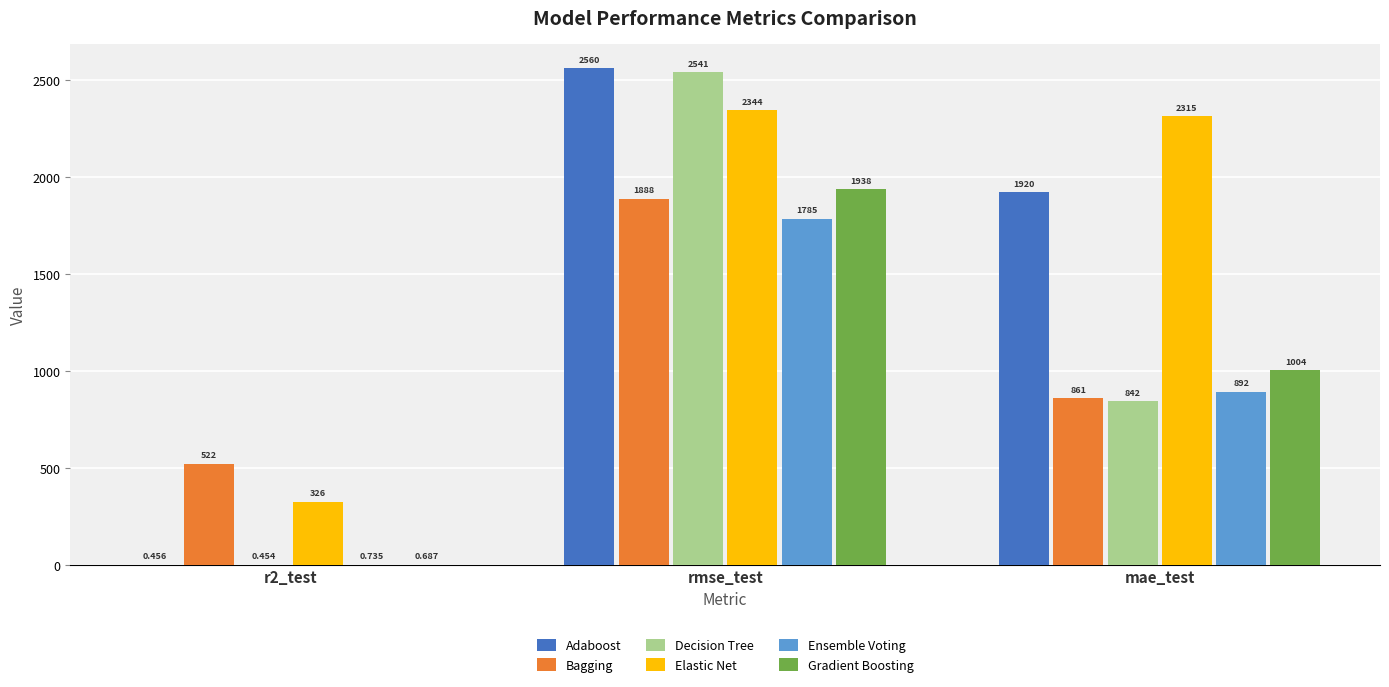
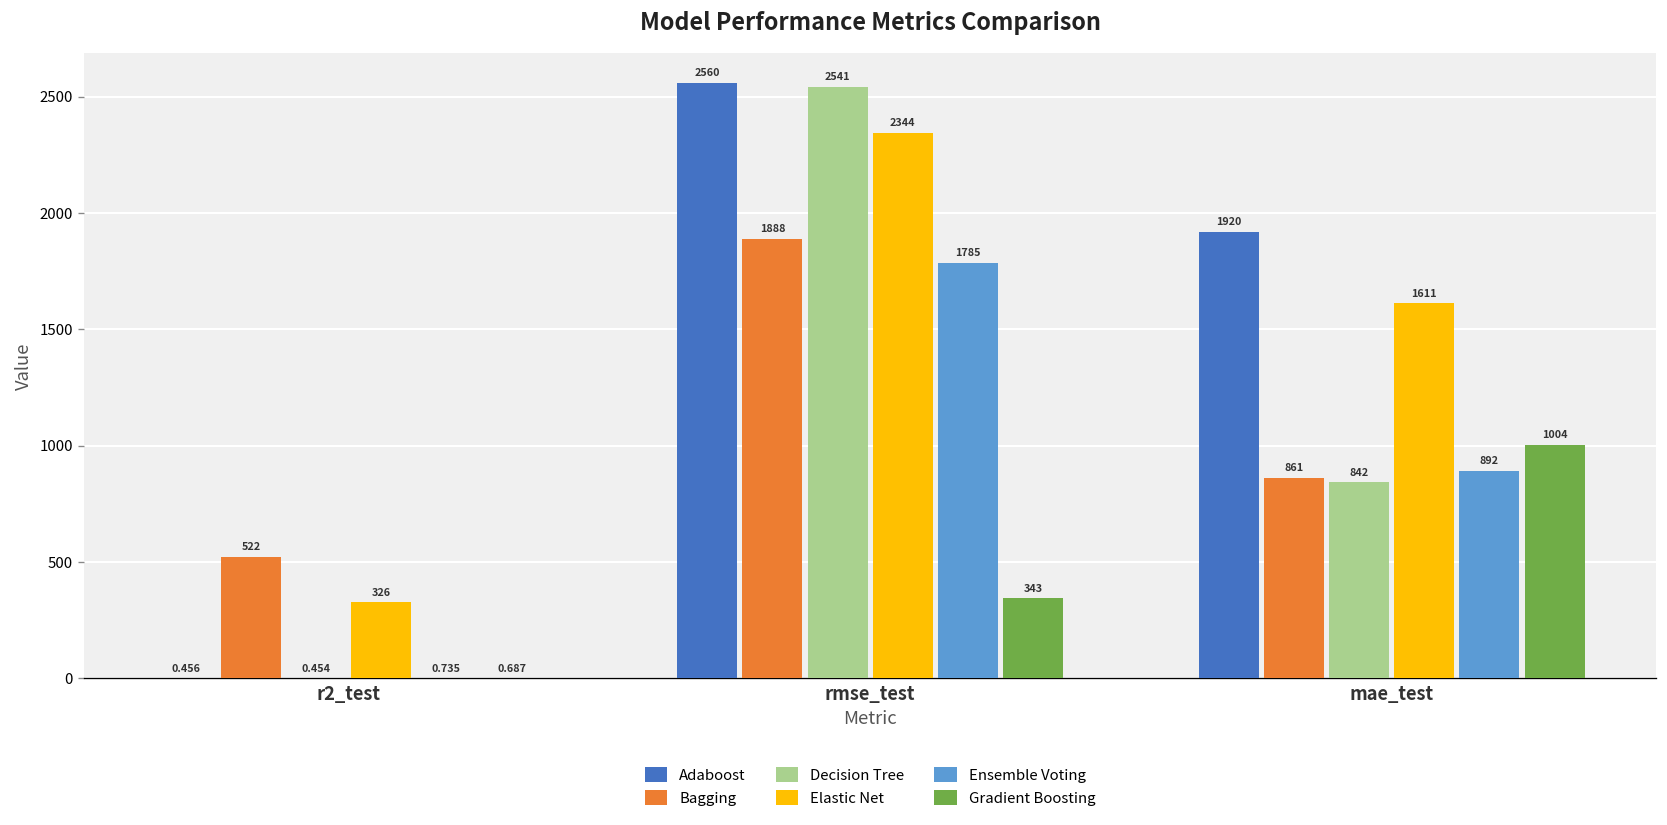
Gradient Boosting, rmse_test: 1938 -> 343
Elastic Net, mae_test: 2315 -> 1611
